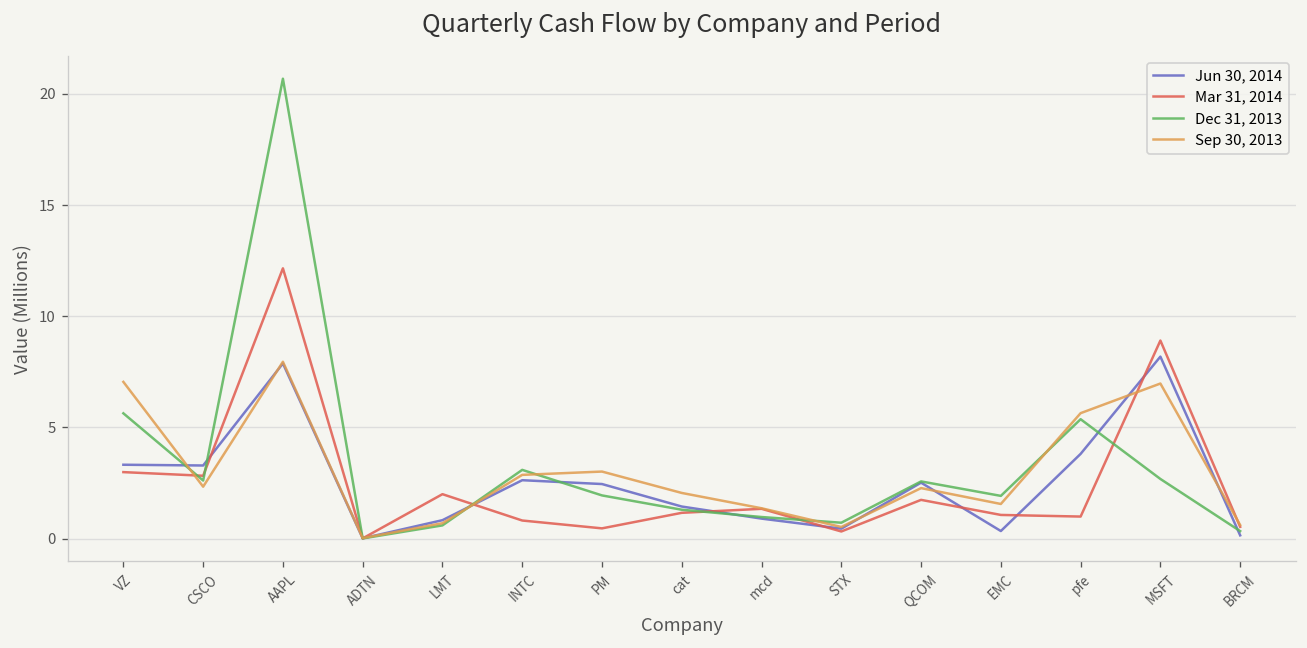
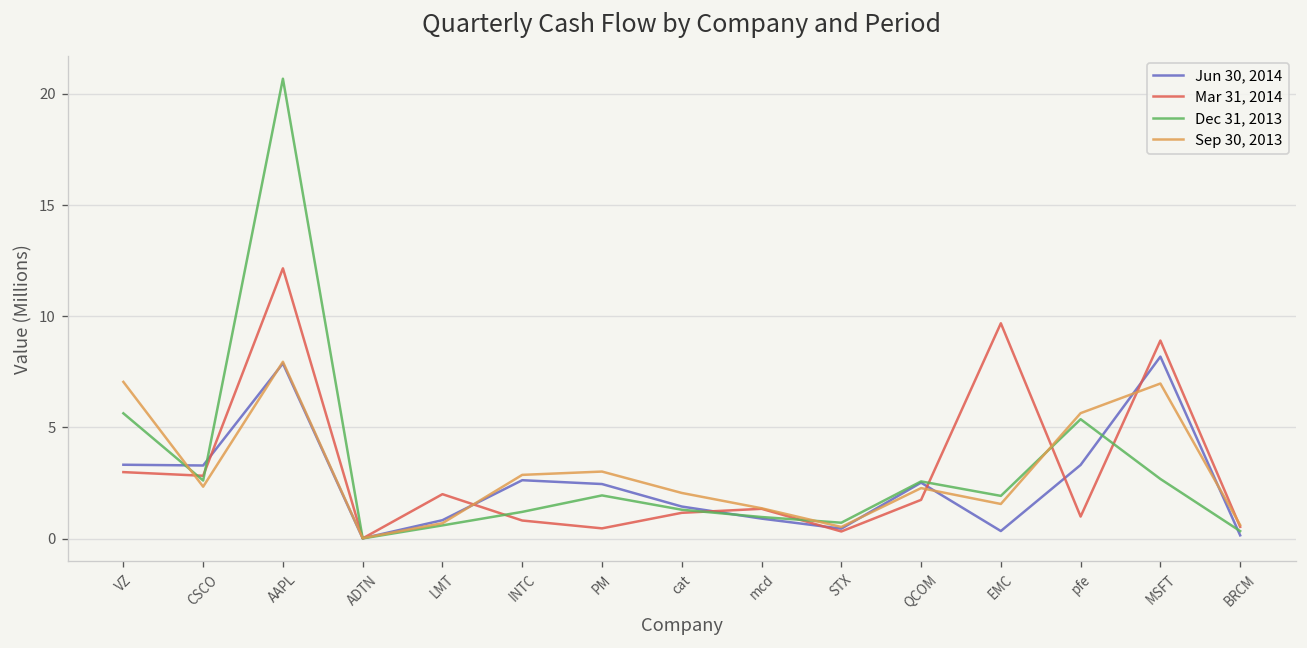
Dec 31, 2013, INTC: 3.1 -> 1.2
Mar 31, 2014, EMC: 1.1 -> 9.7
Jun 30, 2014, pfe: 3.8 -> 3.3
